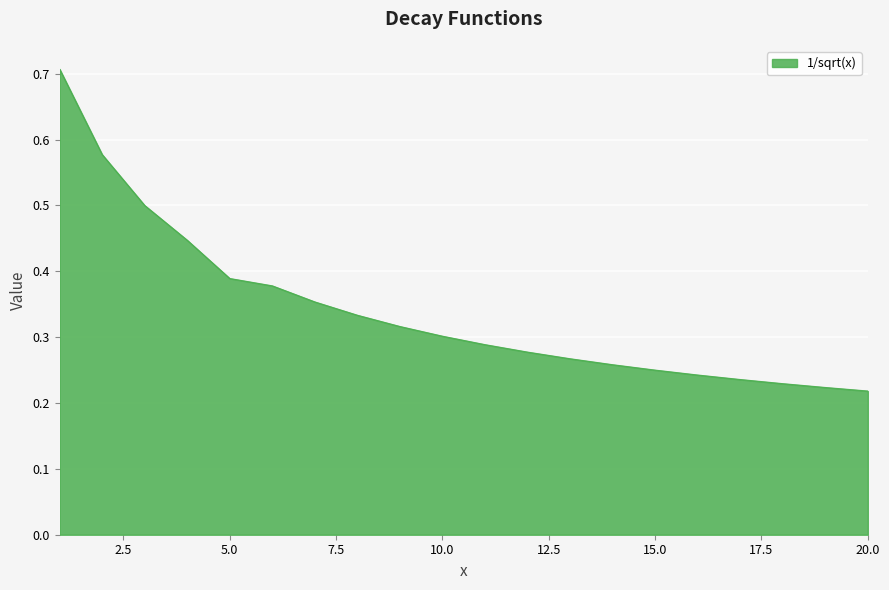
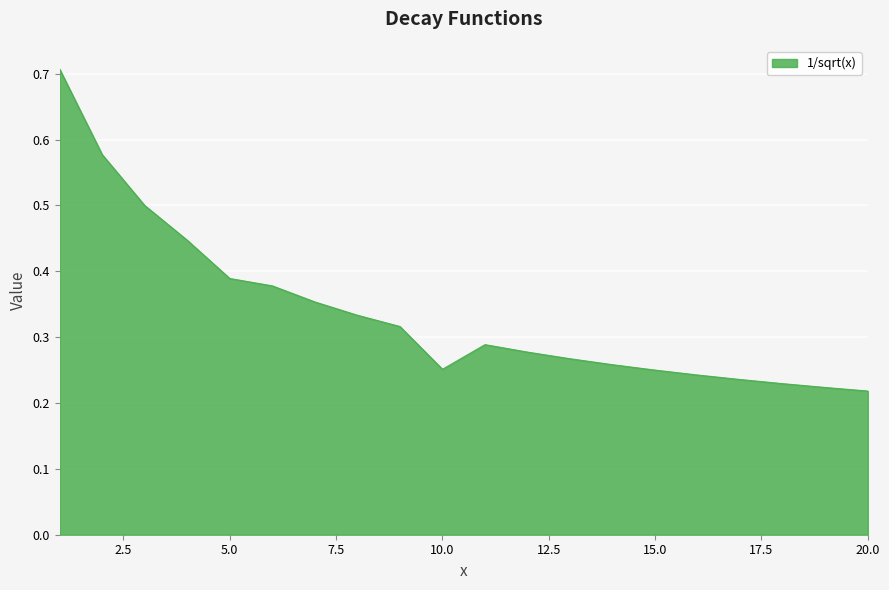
10.0: 0.30 -> 0.25
